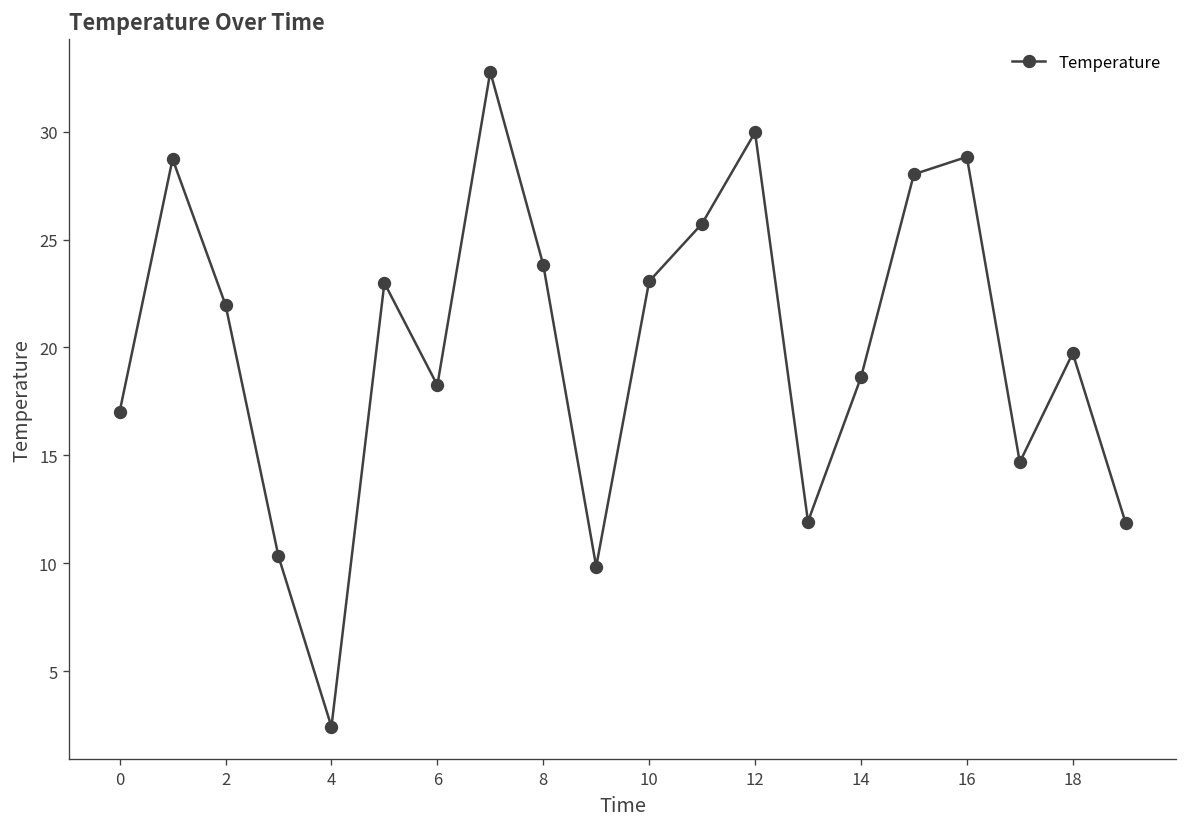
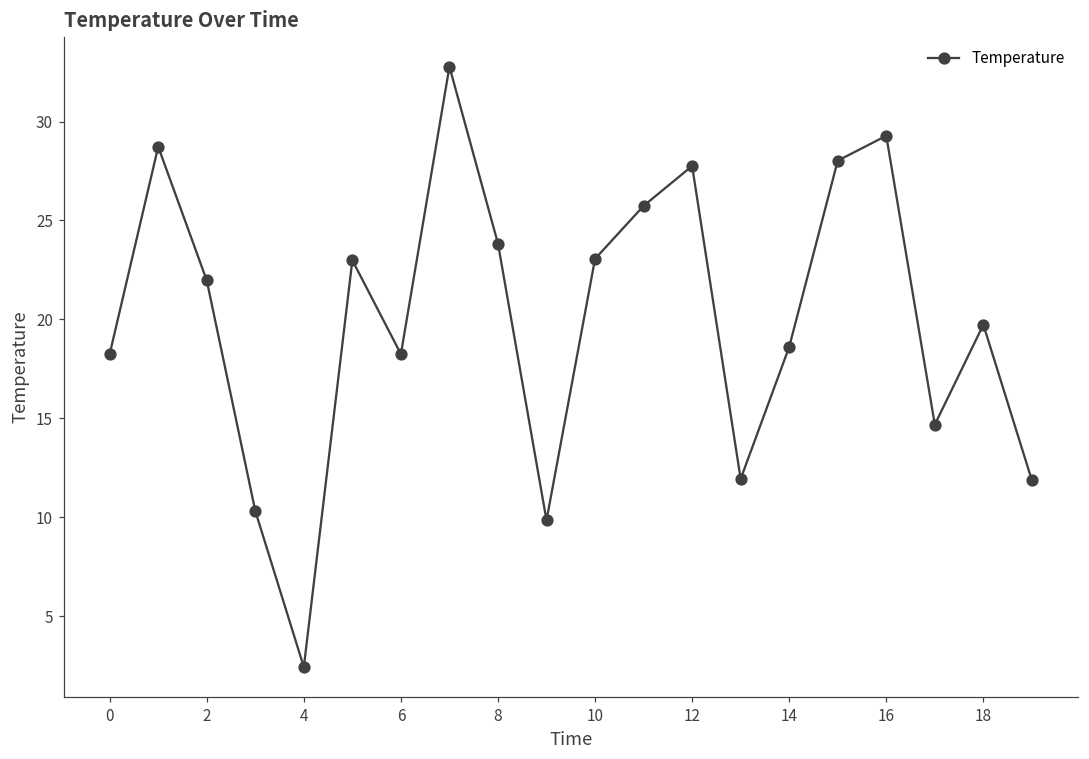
0: 17.0 -> 18.2
12: 30.0 -> 27.8
16: 28.8 -> 29.3
